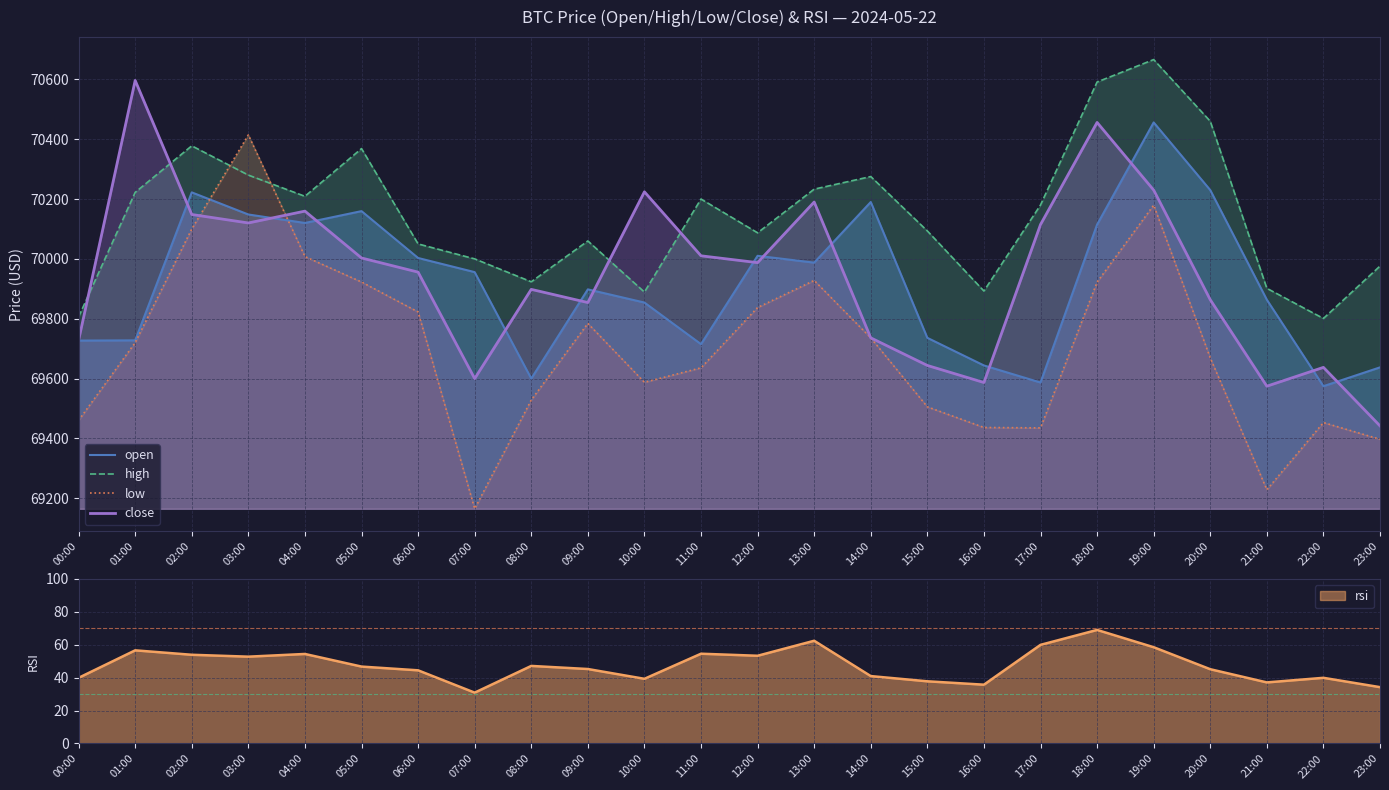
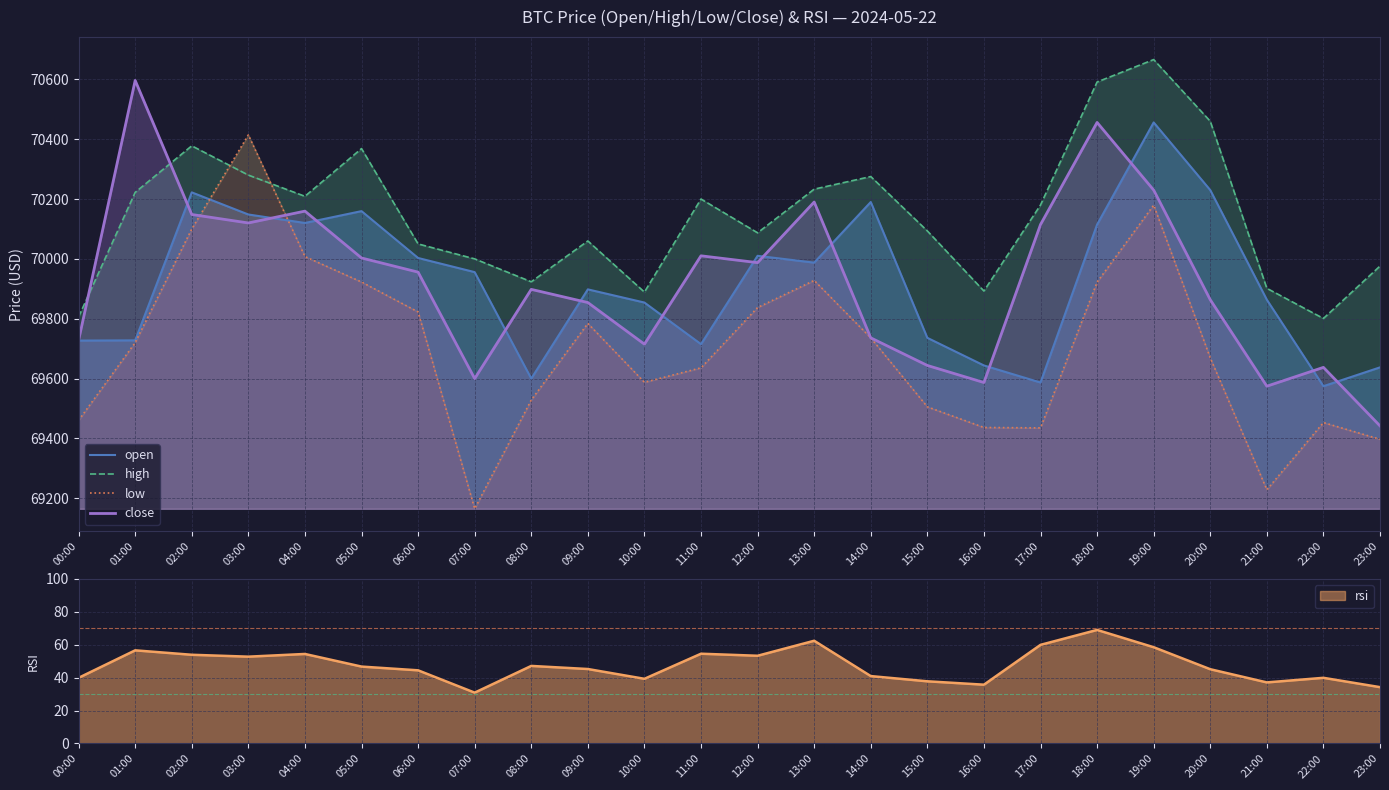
BTC Price (Open/High/Low/Close) & RSI — 2024-05-22, close, 10:00: 70220 -> 69720
